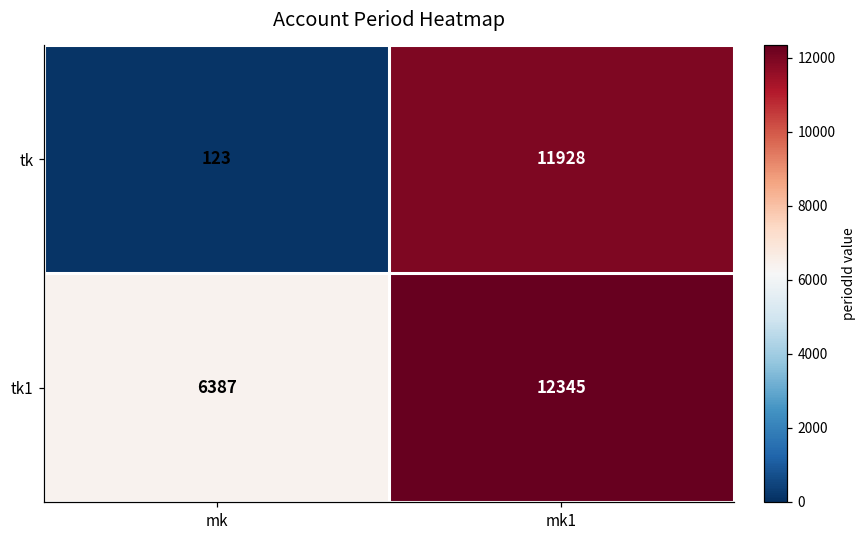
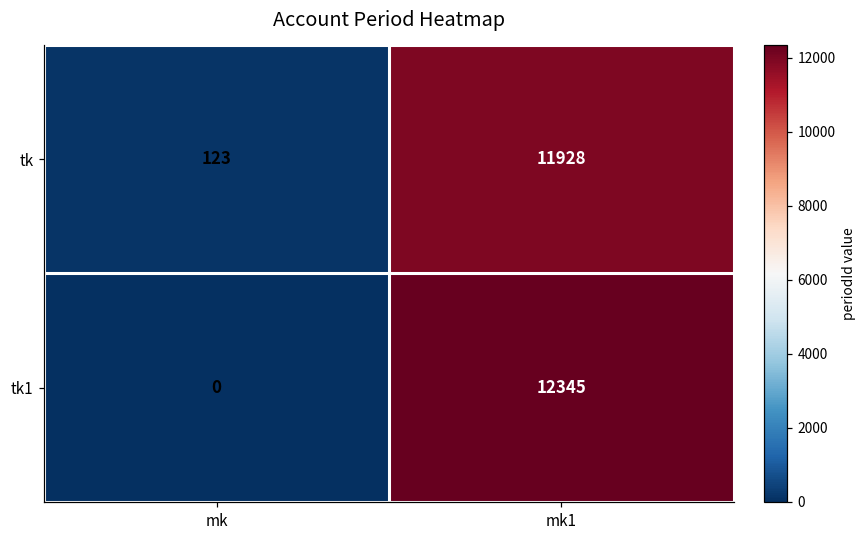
tk1, mk: 6387 -> 0
